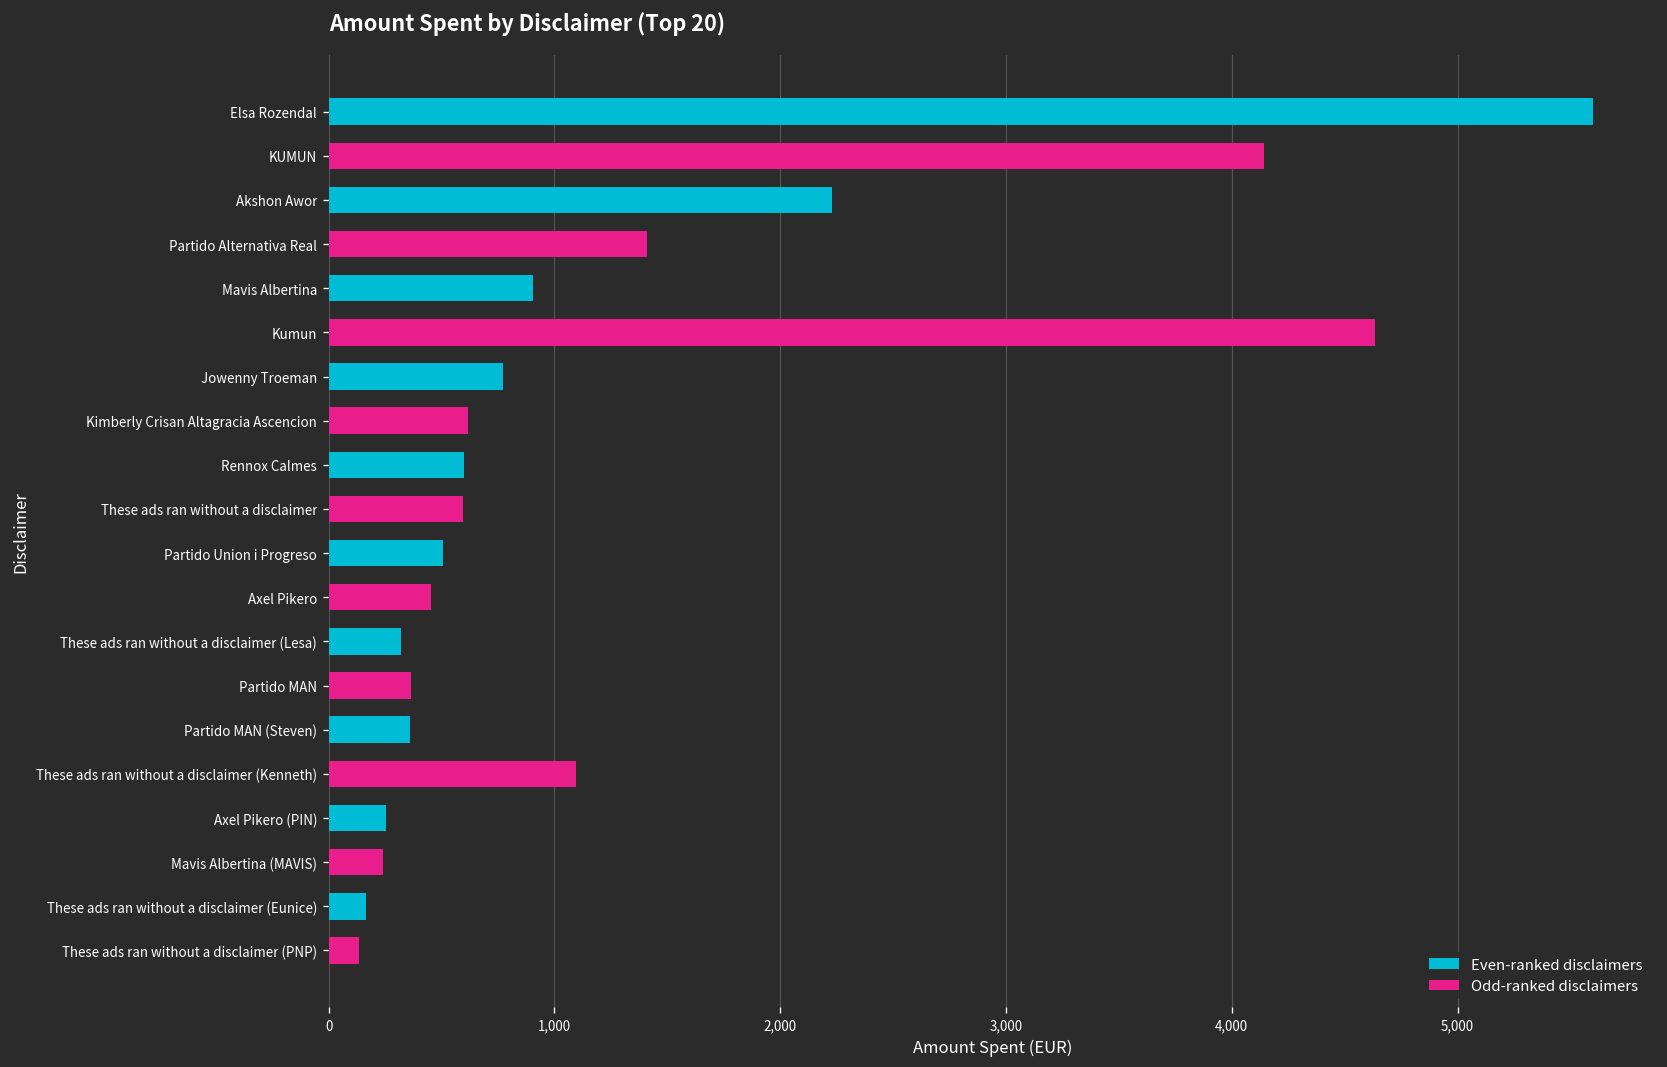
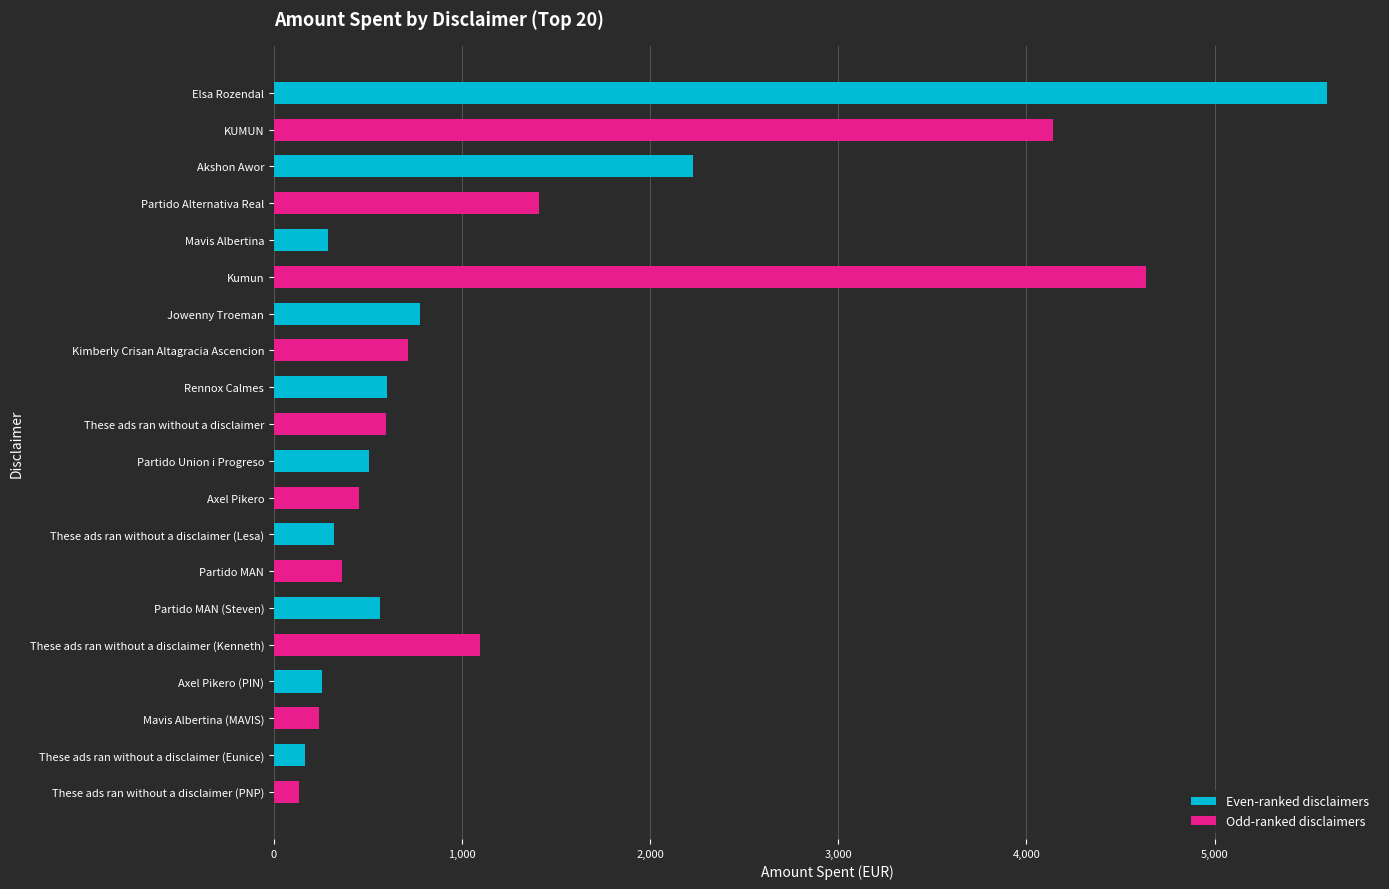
Mavis Albertina: 900 -> 290
Kimberly Crisan Altagracia Ascencion: 620 -> 720
Partido MAN (Steven): 360 -> 560
